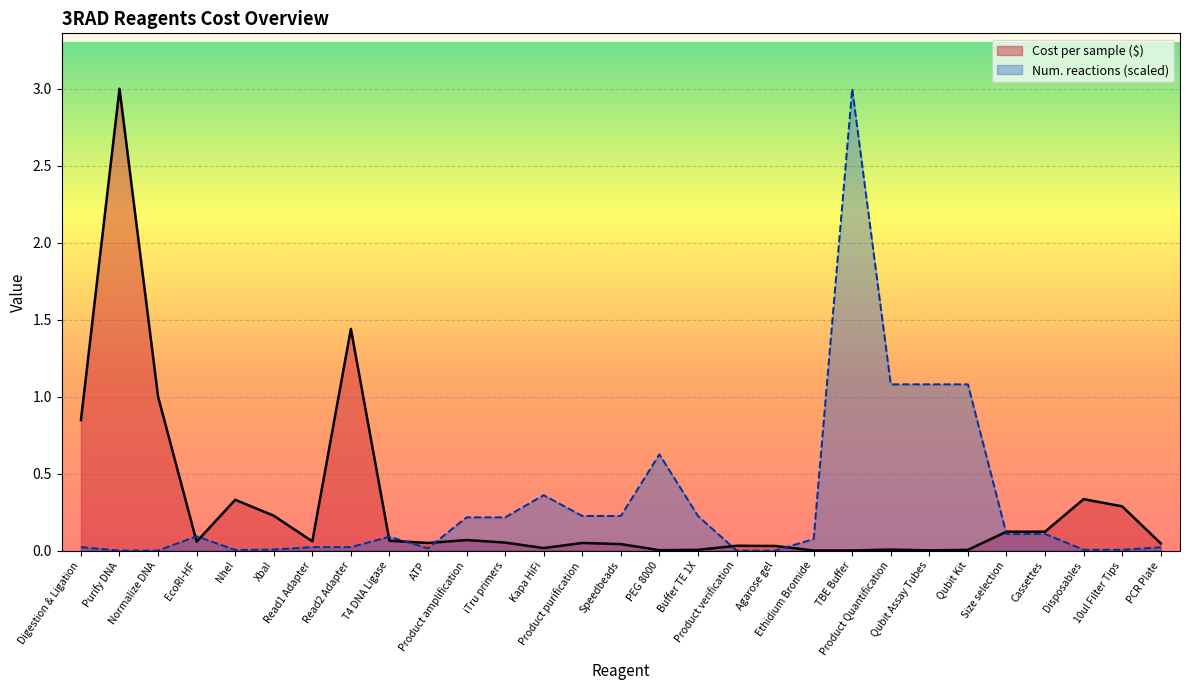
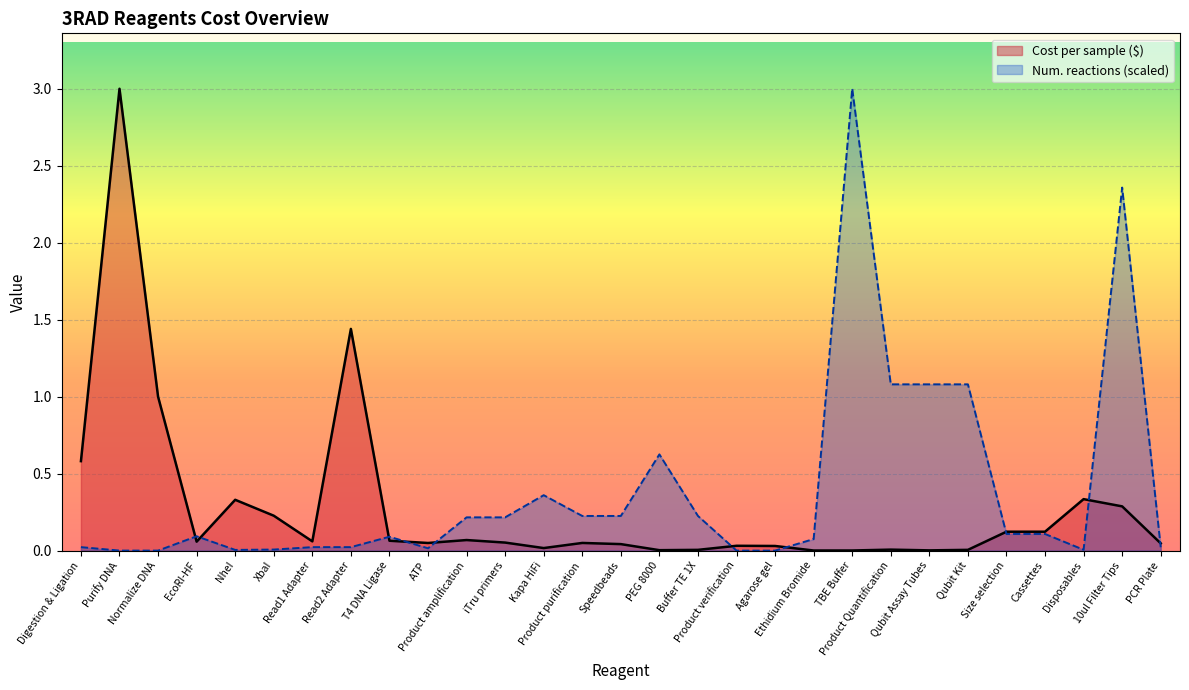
Cost per sample ($), Digestion & Ligation: 0.85 -> 0.58
Num. reactions (scaled), 10ul Filter Tips: 0.01 -> 2.36
